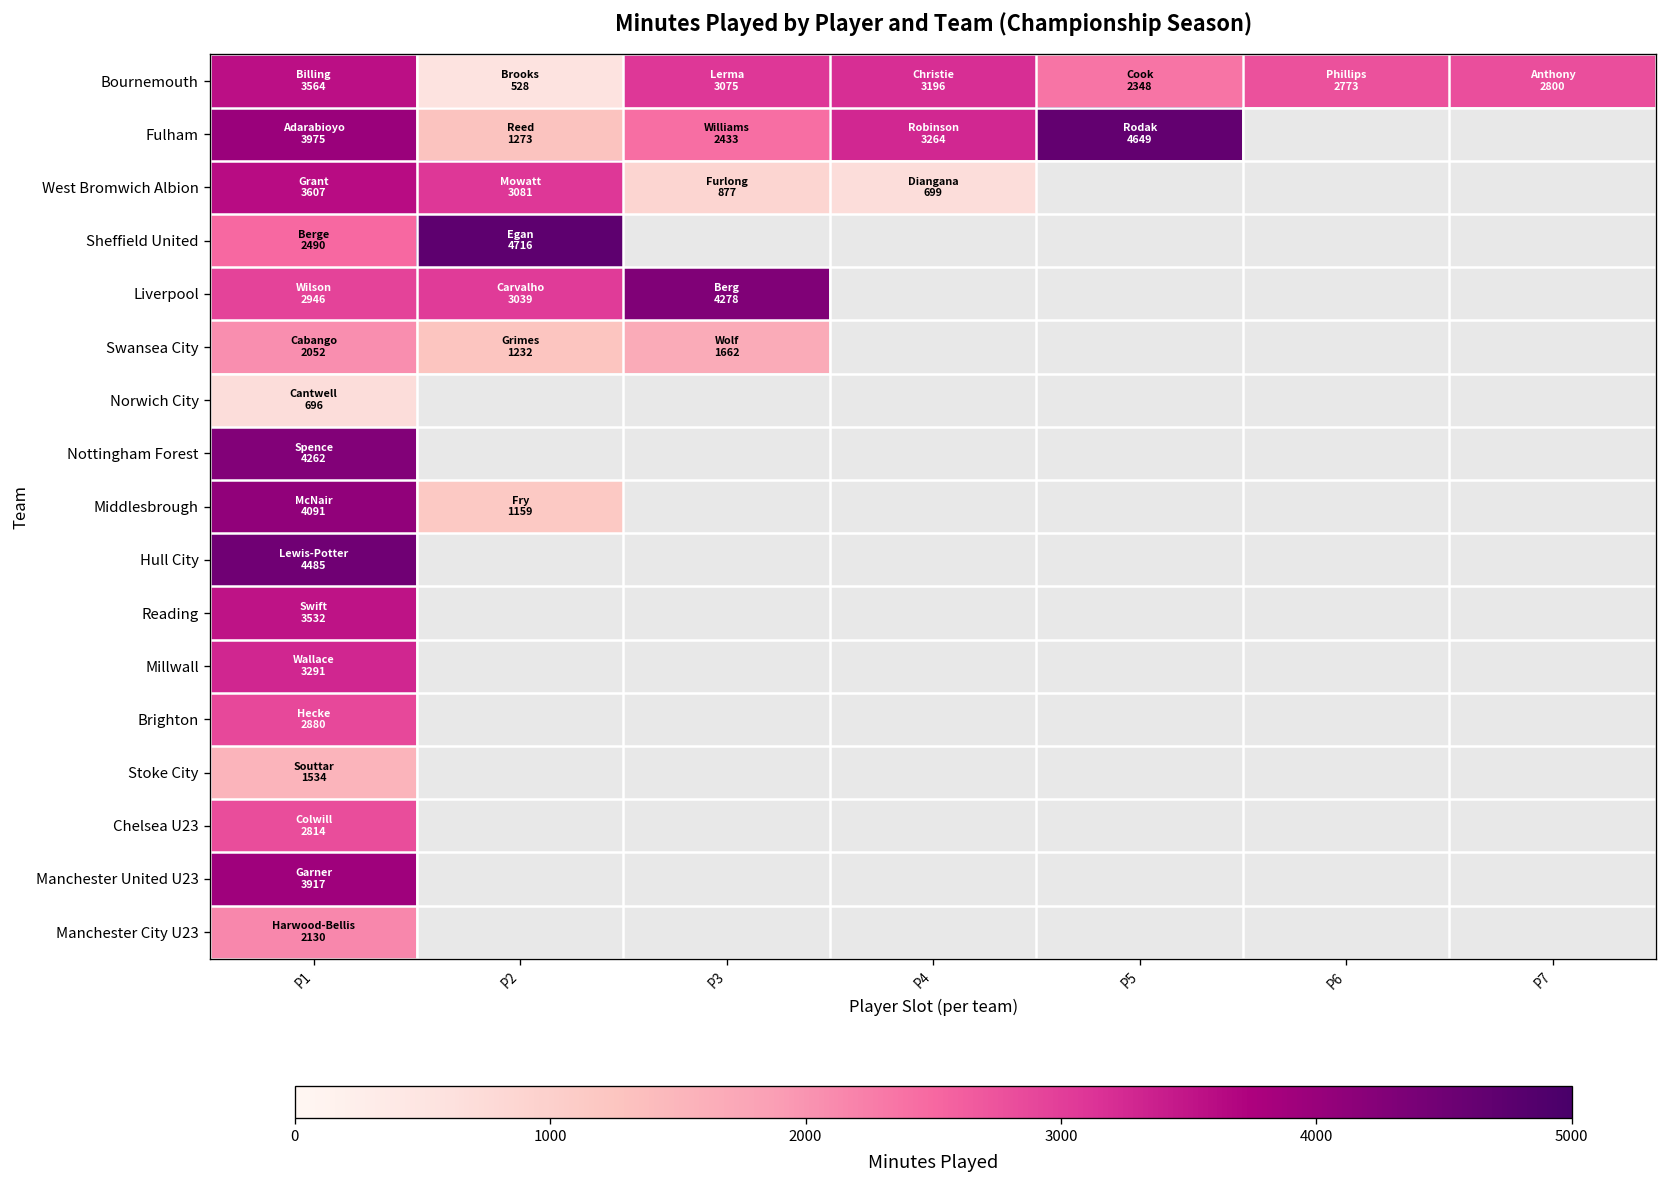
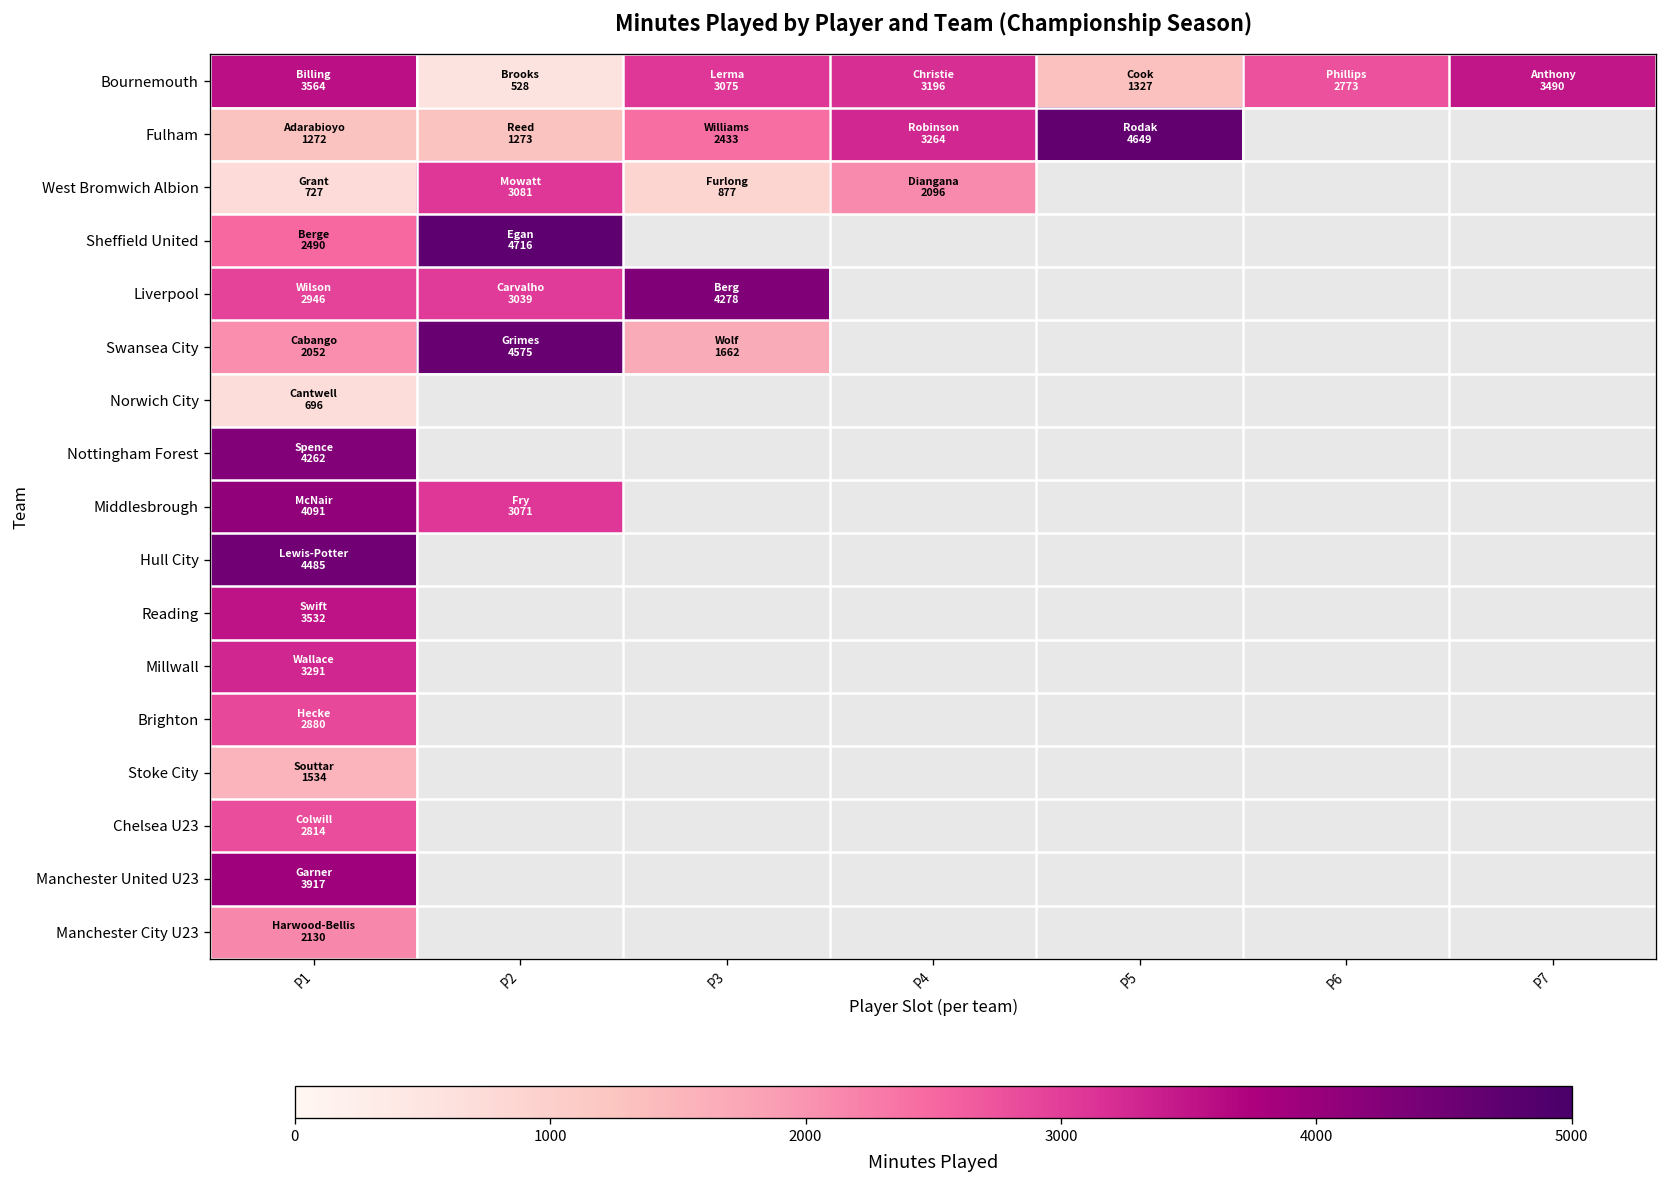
Bournemouth, P5: 2348 -> 1327
Bournemouth, P7: 2800 -> 3490
Fulham, P1: 3975 -> 1272
West Bromwich Albion, P1: 3607 -> 727
West Bromwich Albion, P4: 699 -> 2096
Swansea City, P2: 1232 -> 4575
Middlesbrough, P2: 1159 -> 3071
